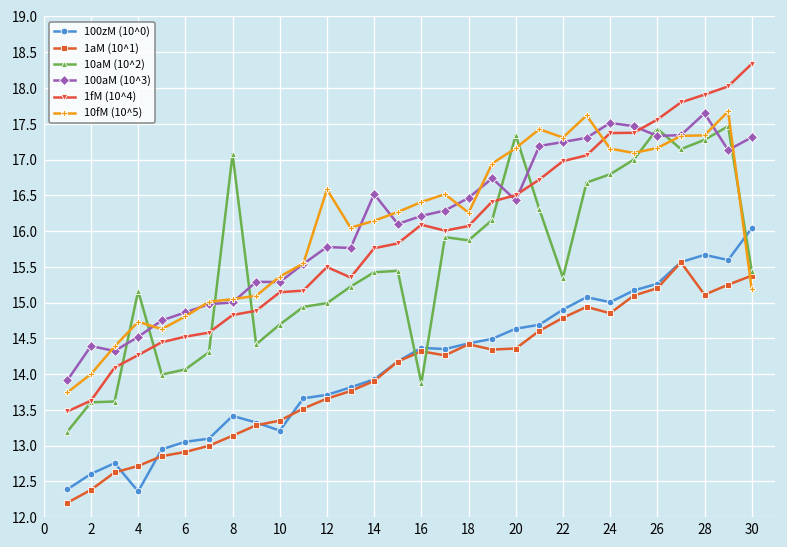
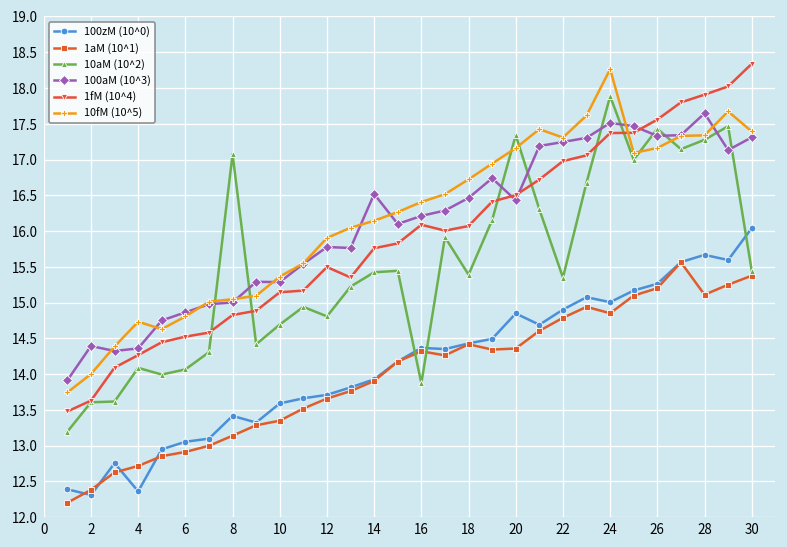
100zM (10^0), 2: 12.6 -> 12.3
10aM (10^2), 4: 15.2 -> 14.1
100aM (10^3), 4: 14.5 -> 14.4
100zM (10^0), 10: 13.2 -> 13.6
10aM (10^2), 12: 15.0 -> 14.8
10fM (10^5), 12: 16.6 -> 15.9
10aM (10^2), 18: 15.9 -> 15.4
10fM (10^5), 18: 16.3 -> 16.7
100zM (10^0), 20: 14.6 -> 14.8
10aM (10^2), 24: 16.8 -> 17.9
10fM (10^5), 24: 17.2 -> 18.3
10fM (10^5), 30: 15.2 -> 17.4
